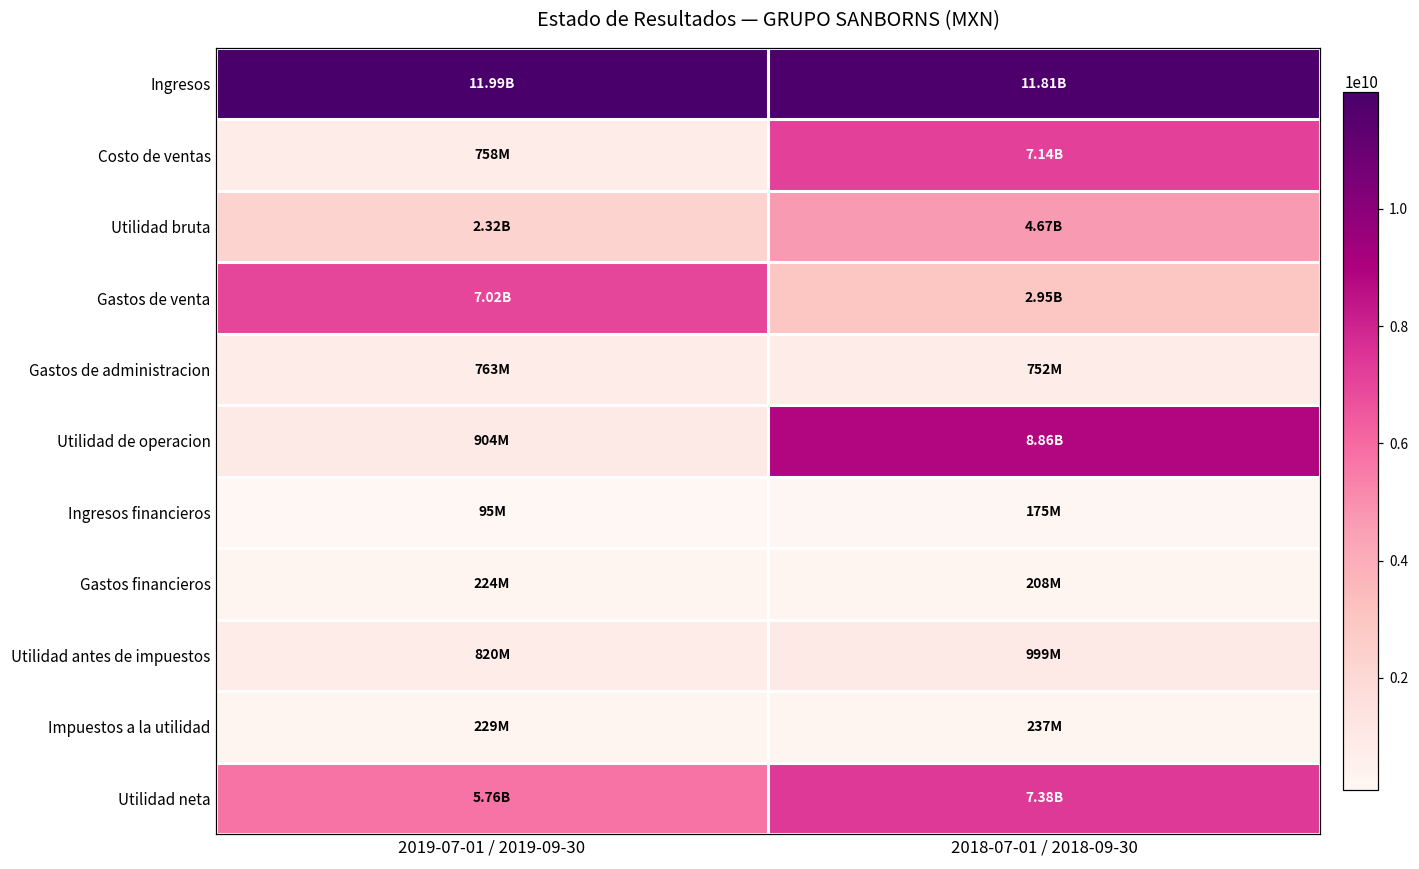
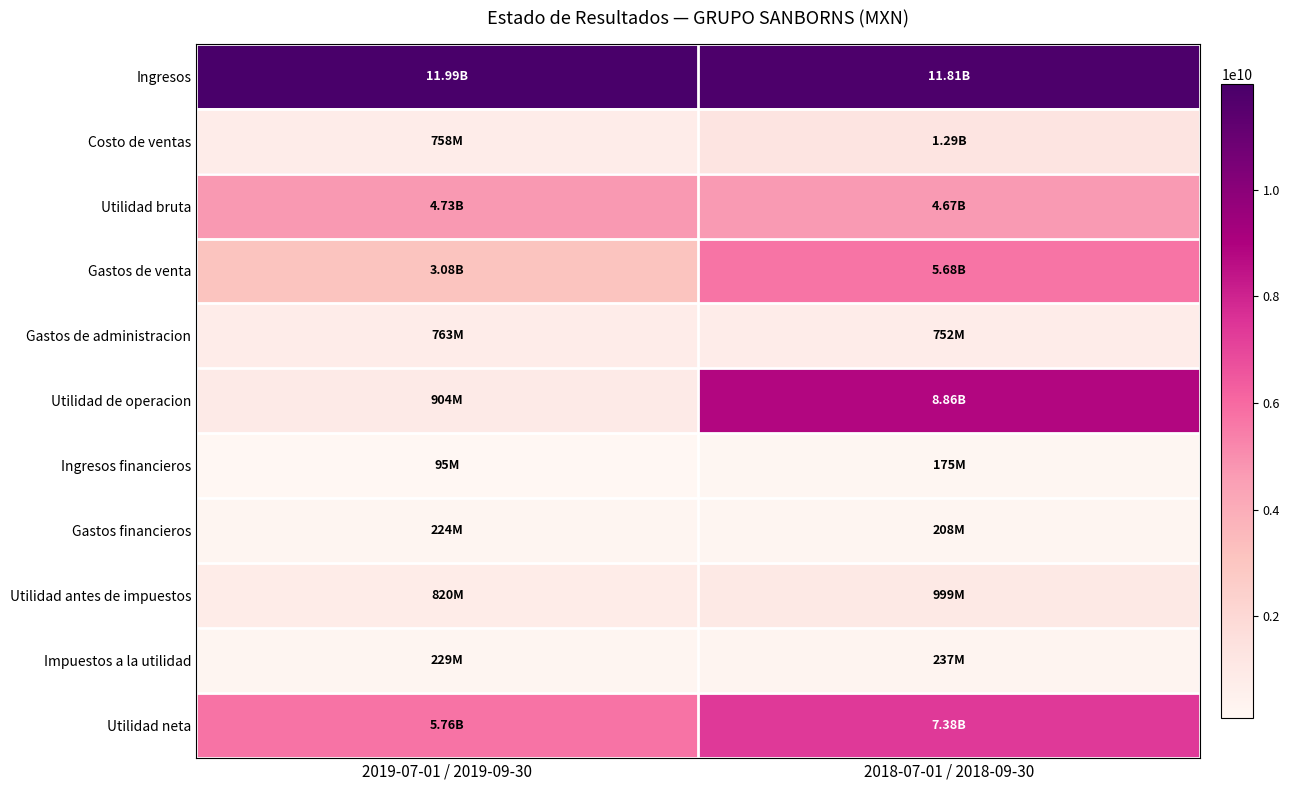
Costo de ventas, 2018-07-01 / 2018-09-30: 7.14B -> 1.29B
Utilidad bruta, 2019-07-01 / 2019-09-30: 2.32B -> 4.73B
Gastos de venta, 2019-07-01 / 2019-09-30: 7.02B -> 3.08B
Gastos de venta, 2018-07-01 / 2018-09-30: 2.95B -> 5.68B
